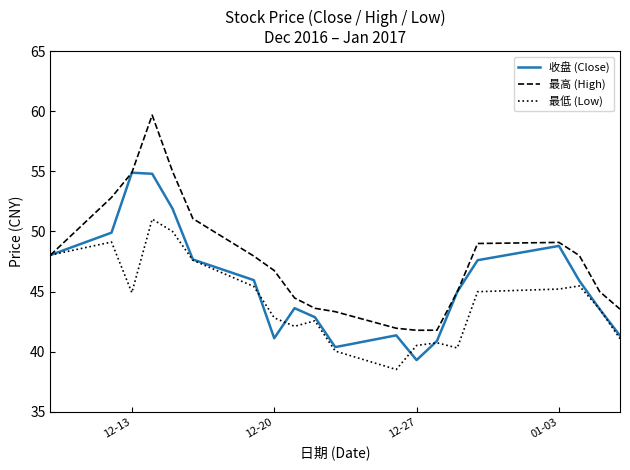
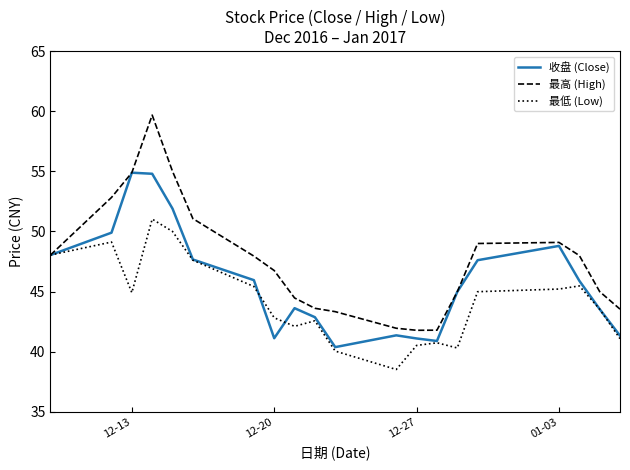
收盘 (Close), 12-27: 39.3 -> 41.1
